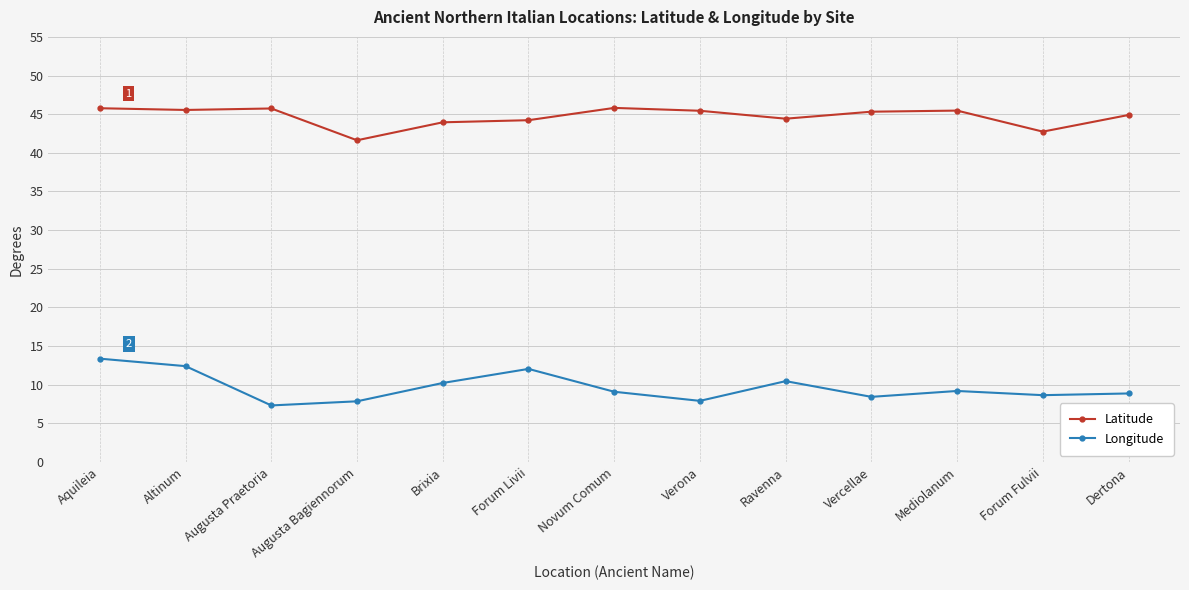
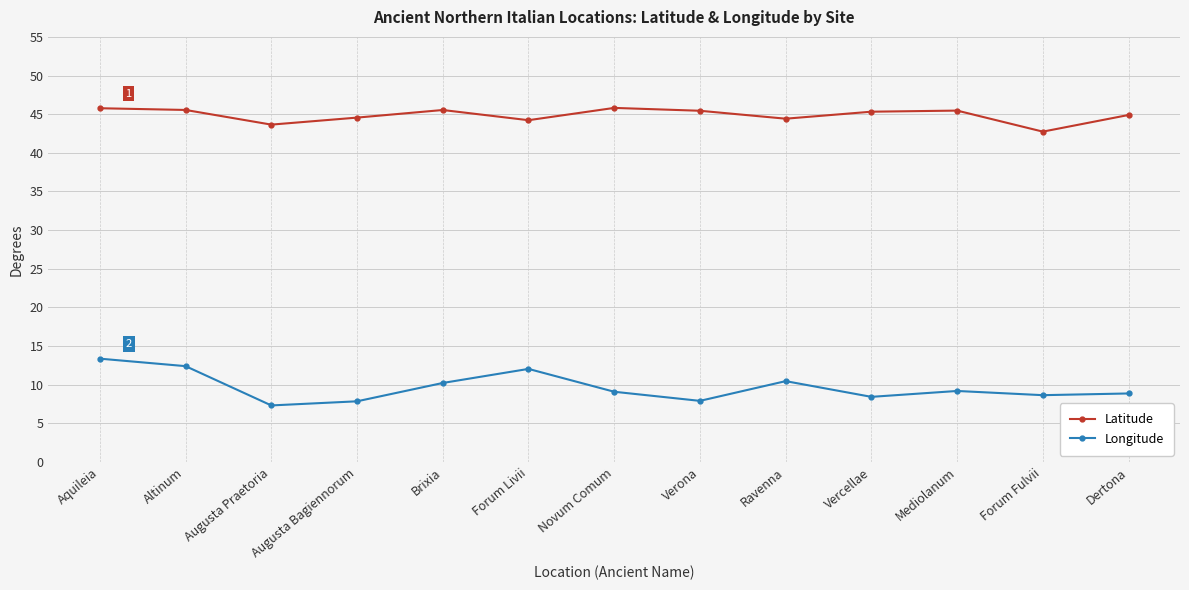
Latitude, Augusta Praetoria: 46 -> 44
Latitude, Augusta Bagiennorum: 42 -> 45
Latitude, Brixia: 44 -> 46
